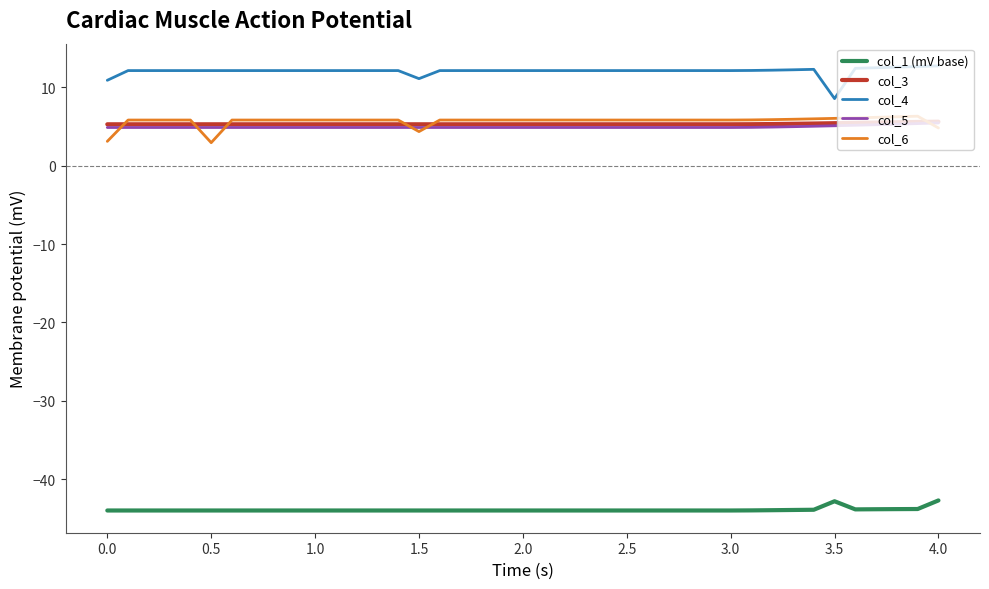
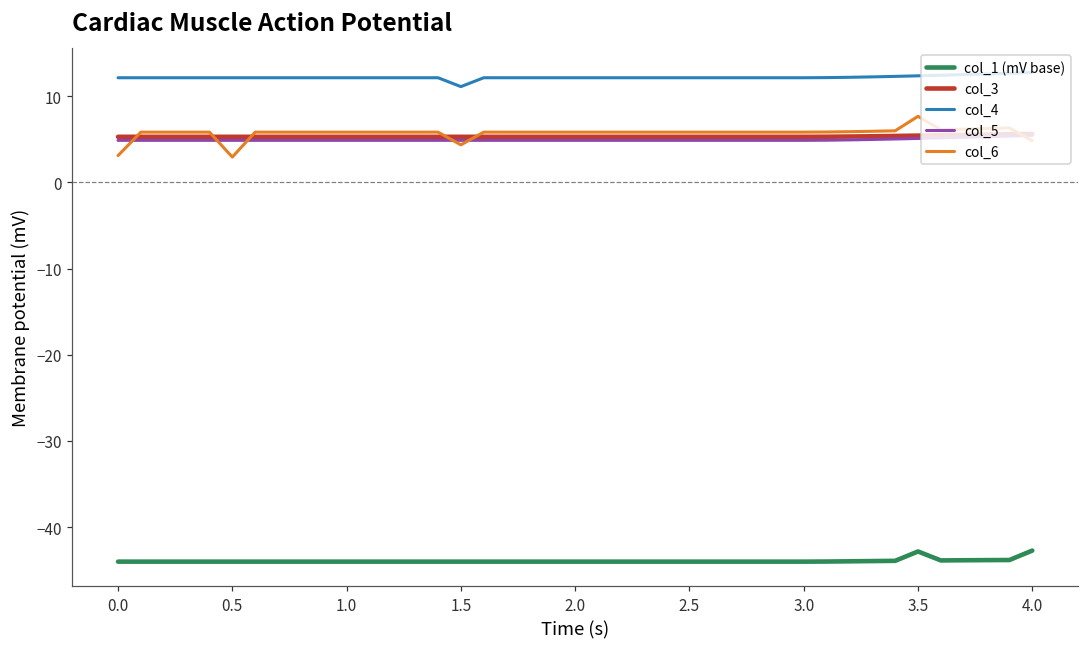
col_4, 0.0: 11 -> 12
col_4, 3.5: 9 -> 12
col_6, 3.5: 6 -> 8
